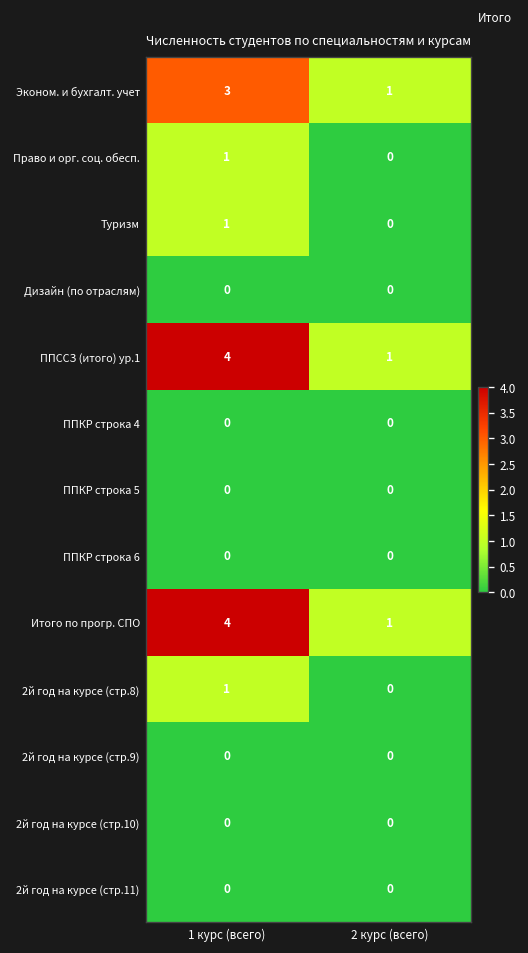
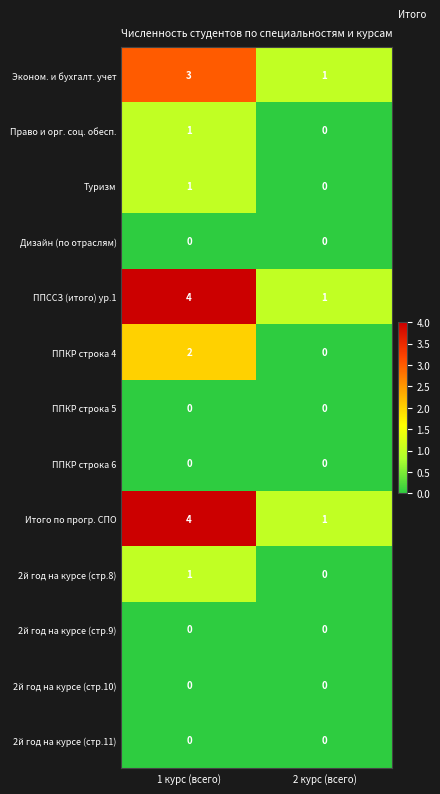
ППКР строка 4, 1 курс (всего): 0 -> 2
